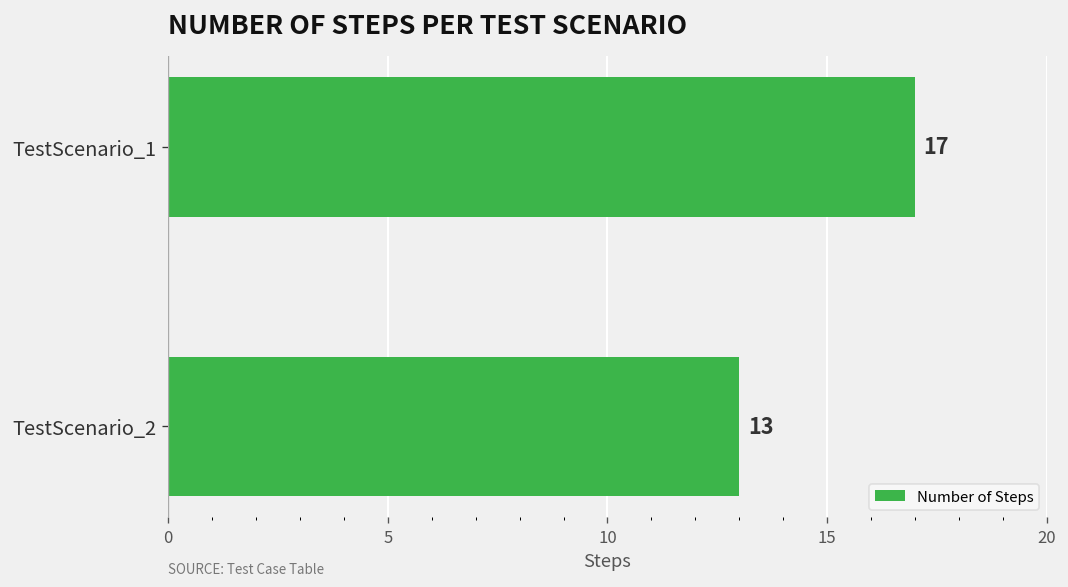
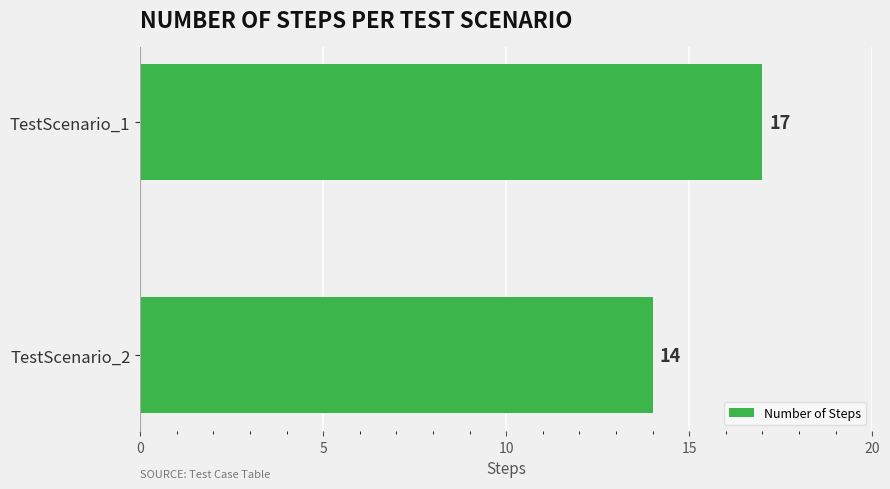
TestScenario_2: 13 -> 14
